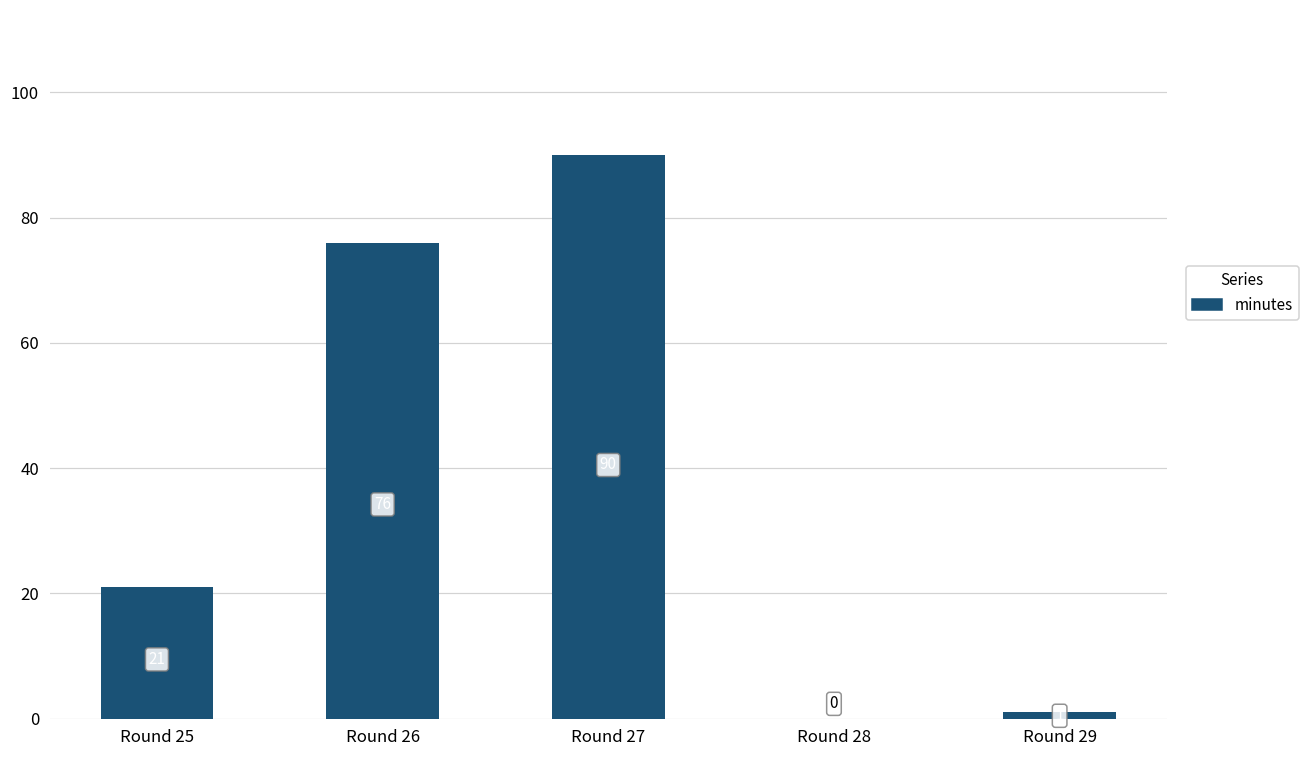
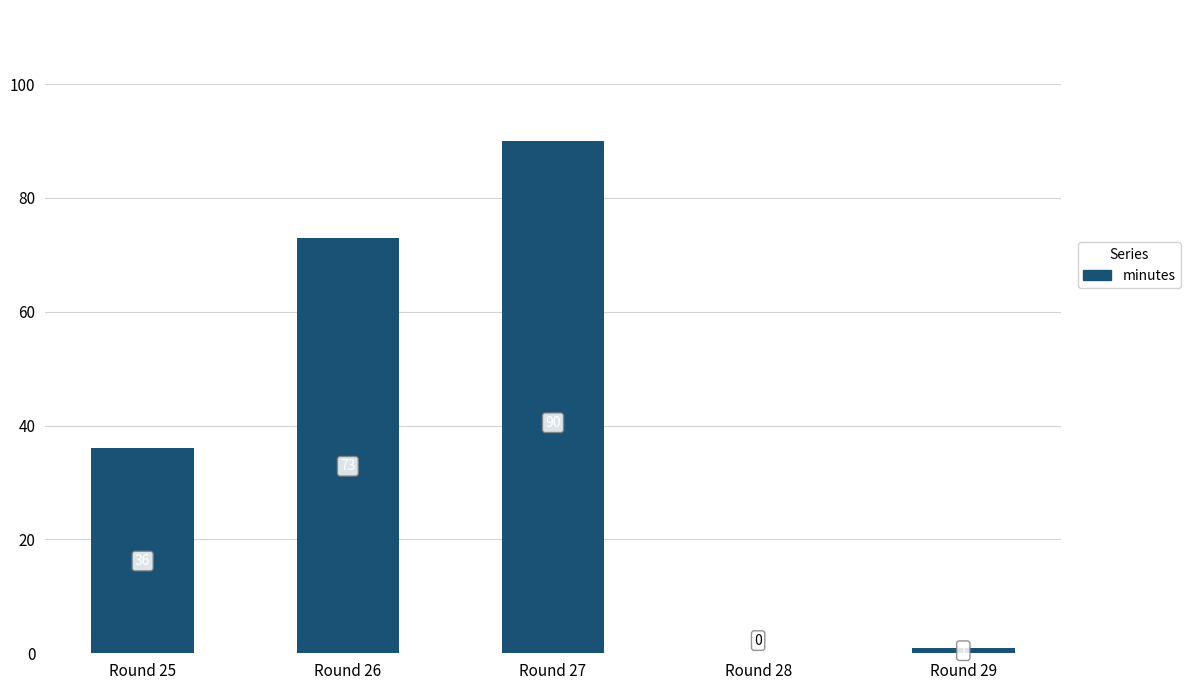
Round 25: 21 -> 36
Round 26: 76 -> 73
